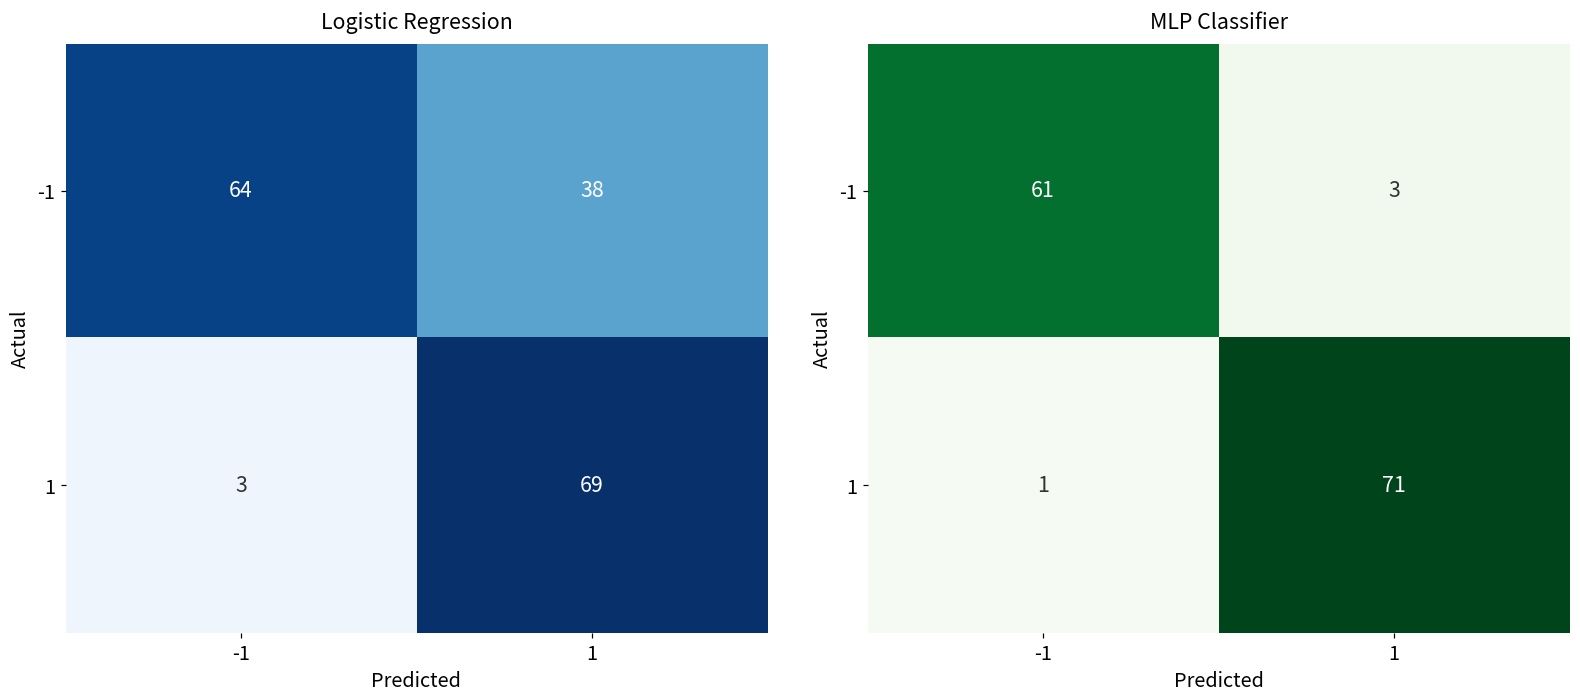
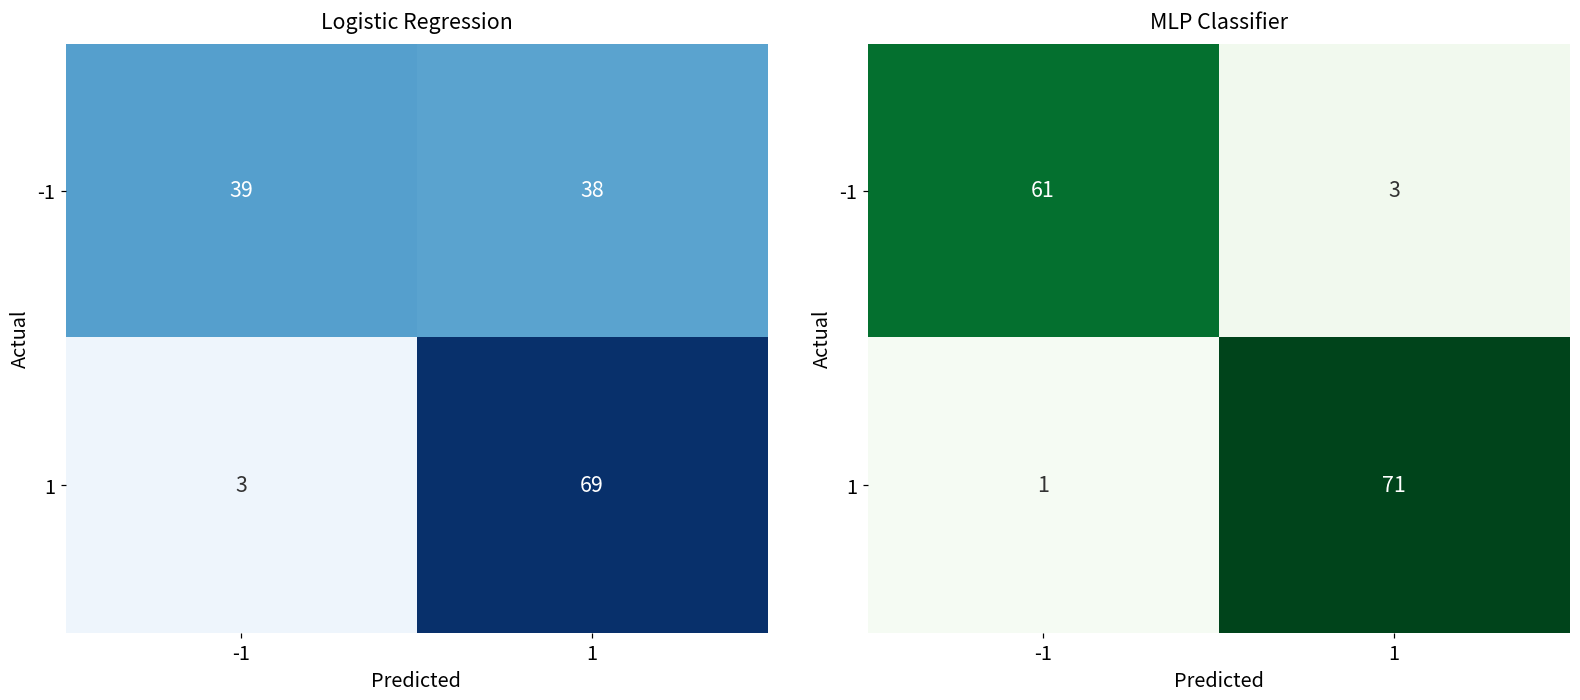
Logistic Regression, -1, -1: 64 -> 39
